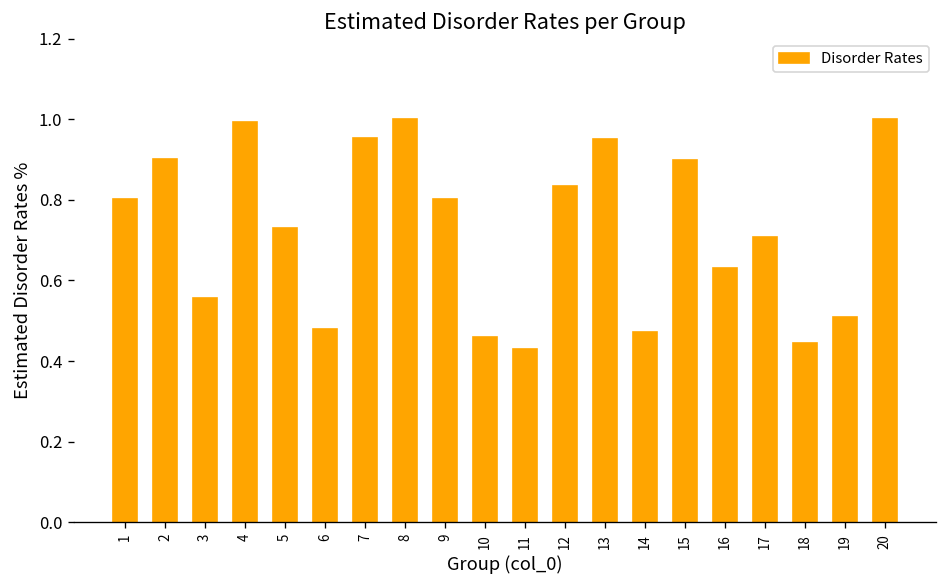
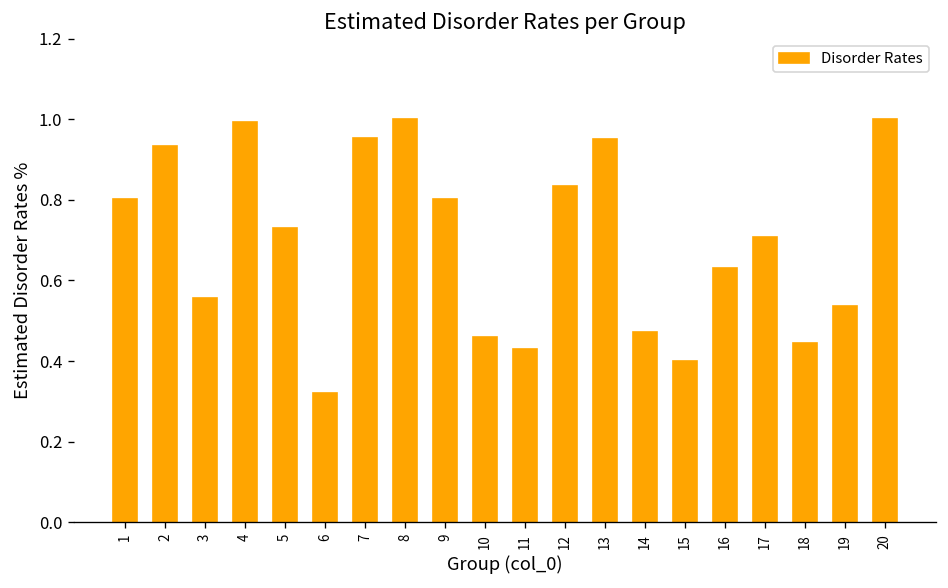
2: 0.90 -> 0.94
6: 0.48 -> 0.32
15: 0.9 -> 0.4
19: 0.51 -> 0.54
